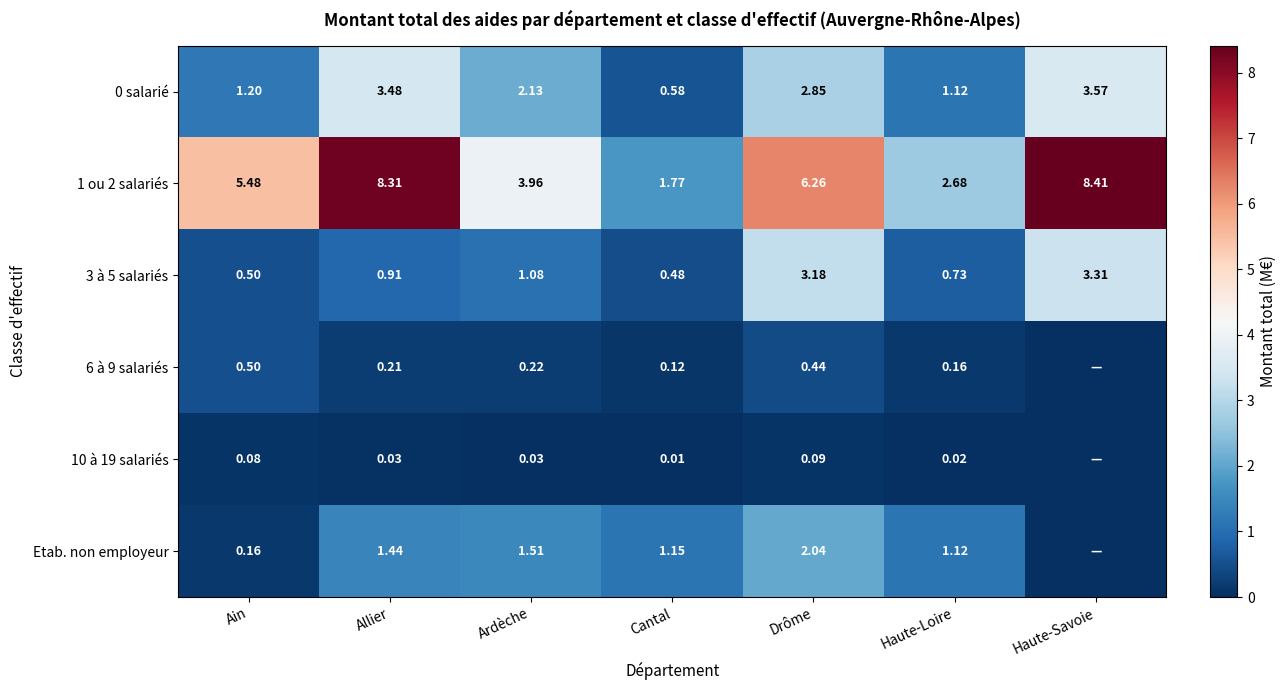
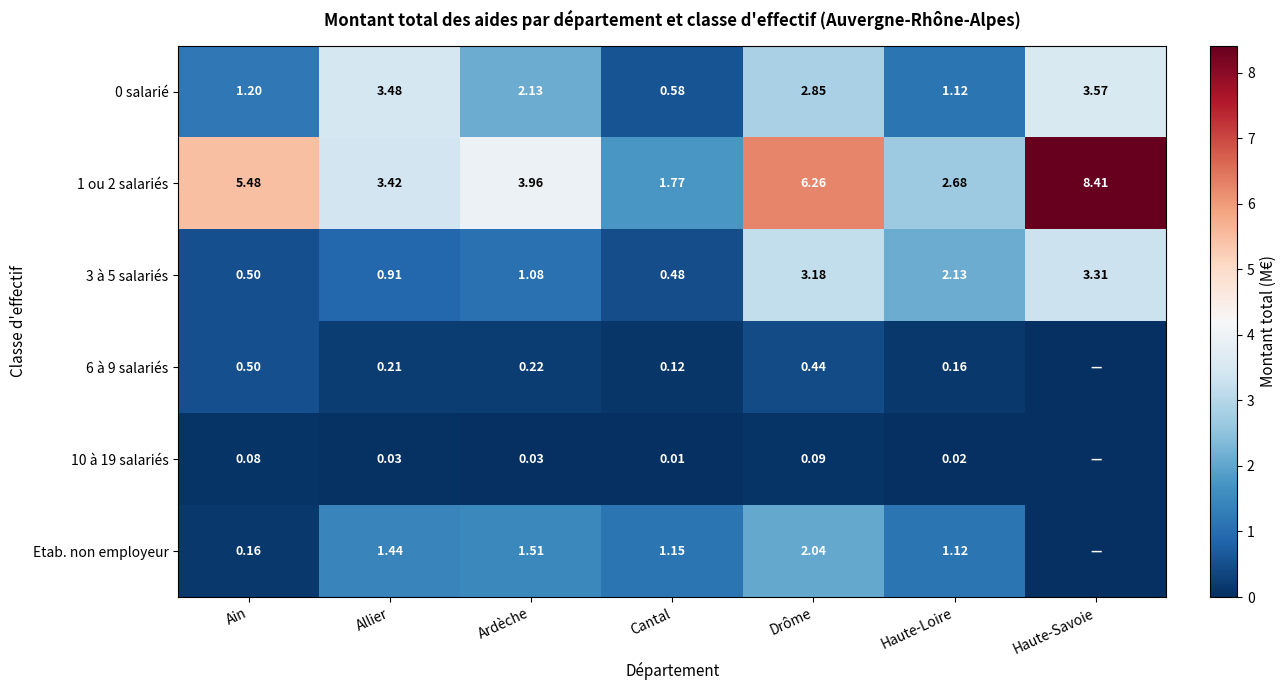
1 ou 2 salariés, Allier: 8.31 -> 3.42
3 à 5 salariés, Haute-Loire: 0.73 -> 2.13
